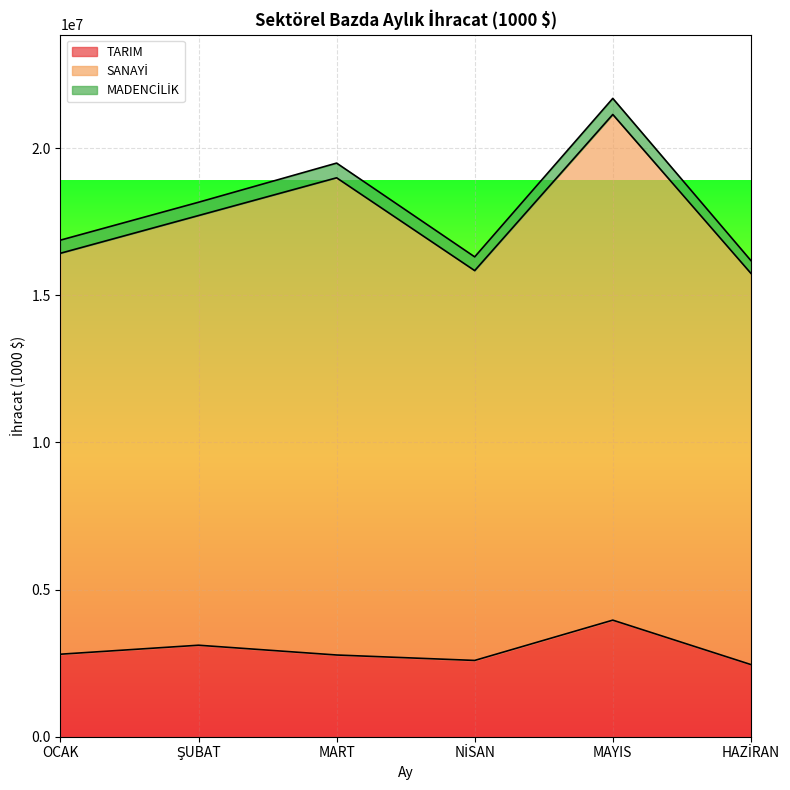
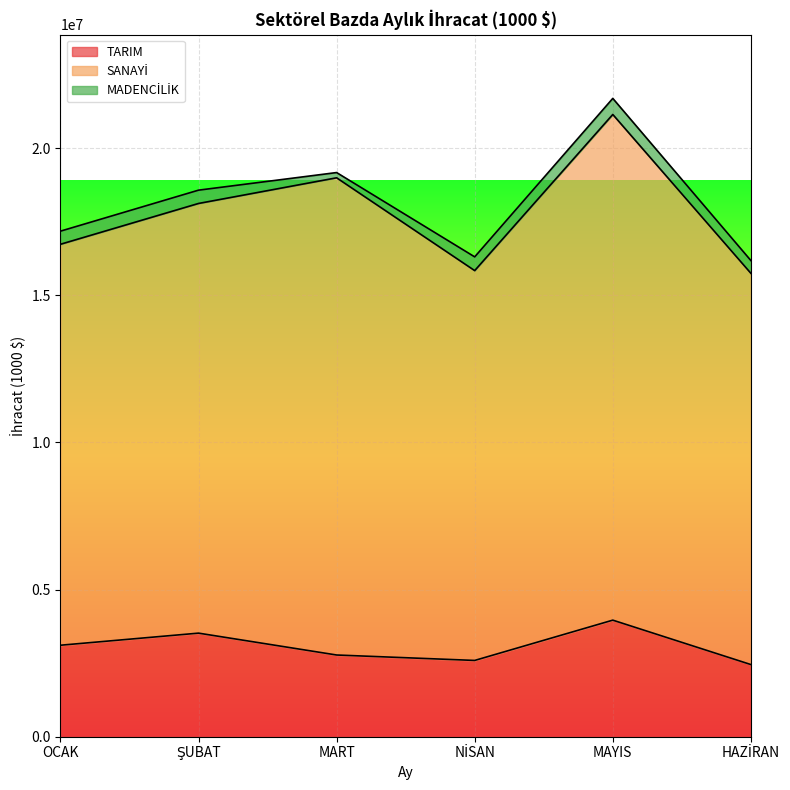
TARIM, OCAK: 2800000 -> 3100000
TARIM, ŞUBAT: 3100000 -> 3500000
MADENCİLİK, MART: 500000 -> 200000
